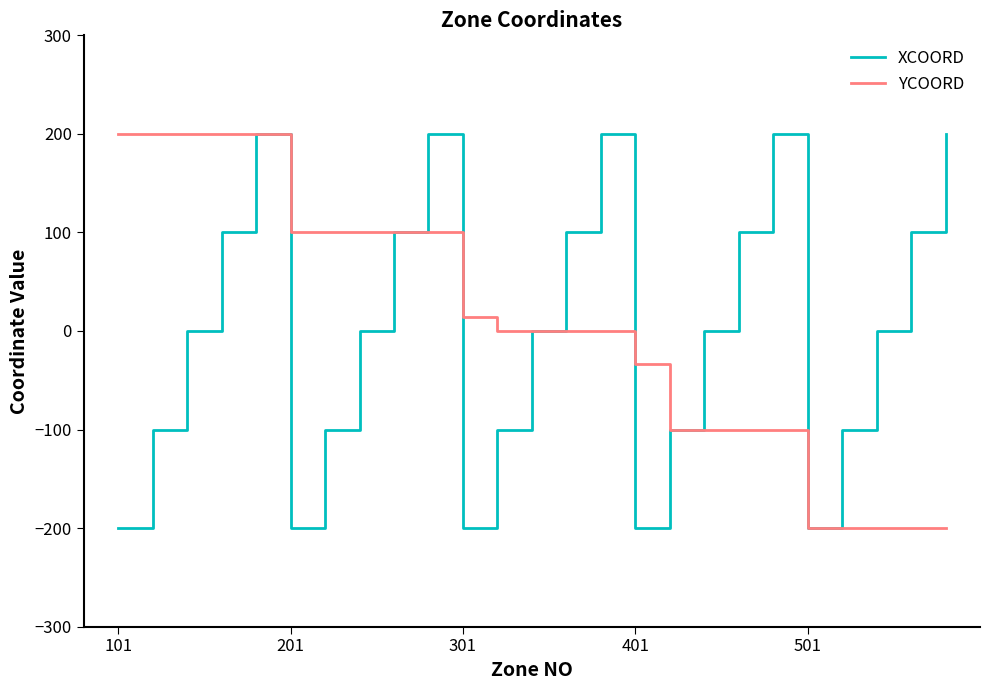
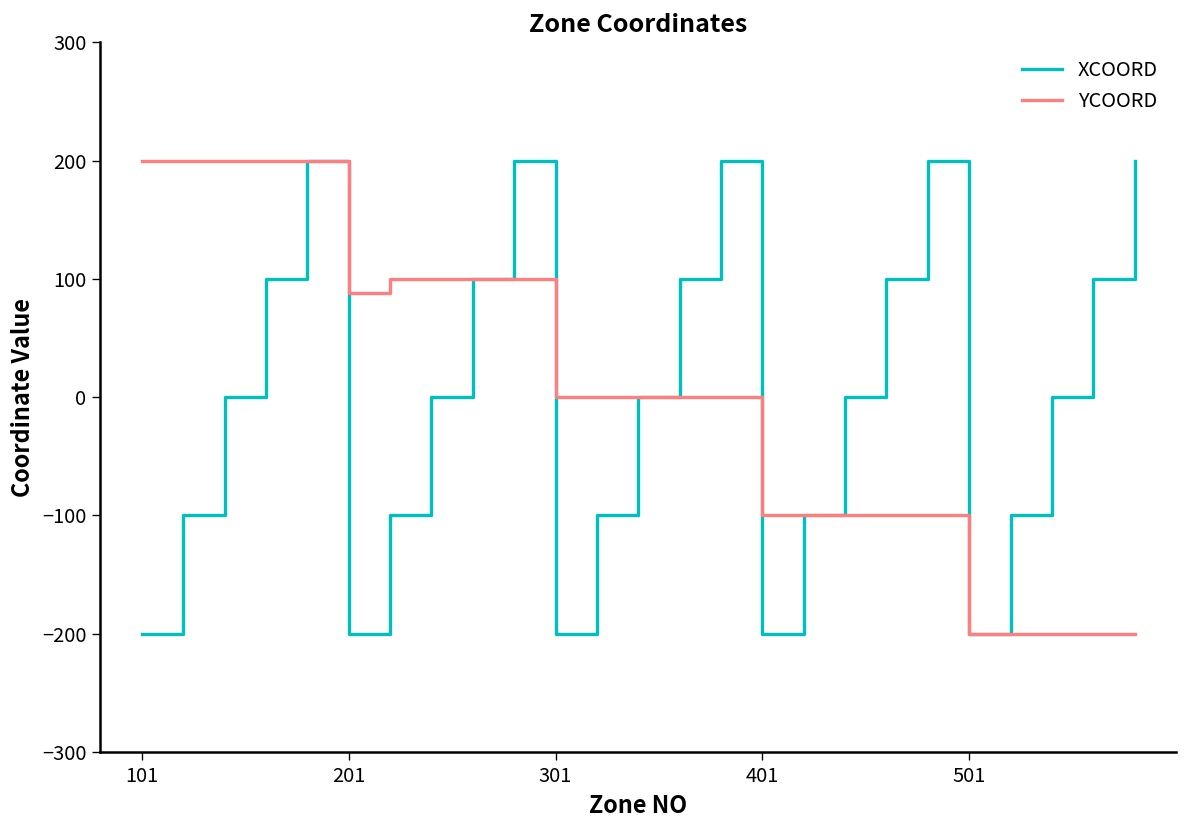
YCOORD, 201: 100 -> 90
YCOORD, 301: 10 -> 0
YCOORD, 401: -30 -> -100
